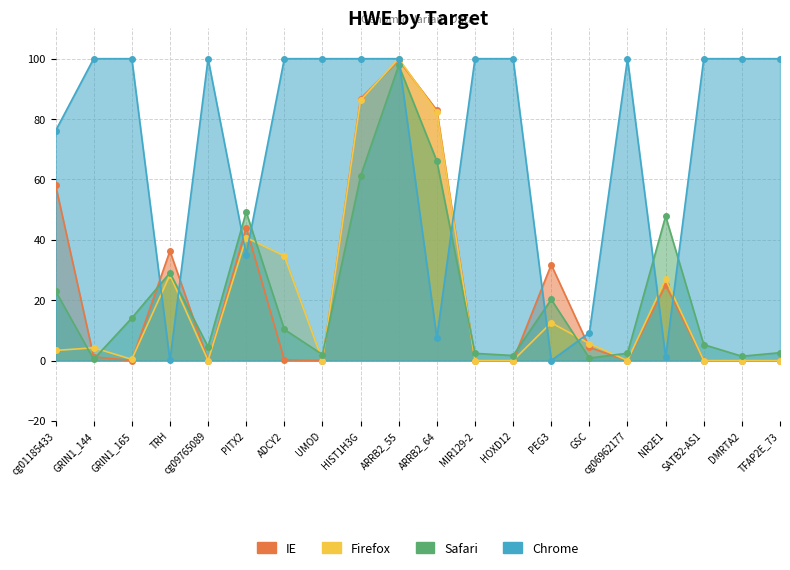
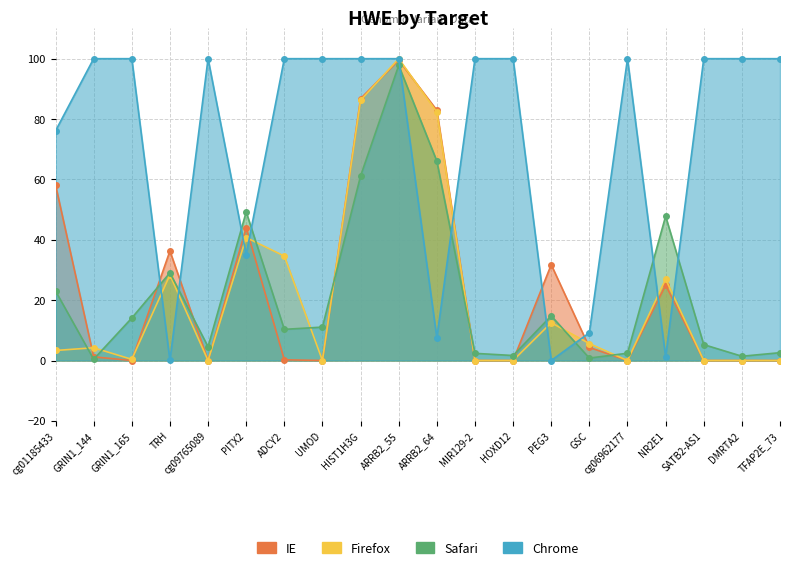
Safari, UMOD: 2 -> 11
Safari, PEG3: 20 -> 15
